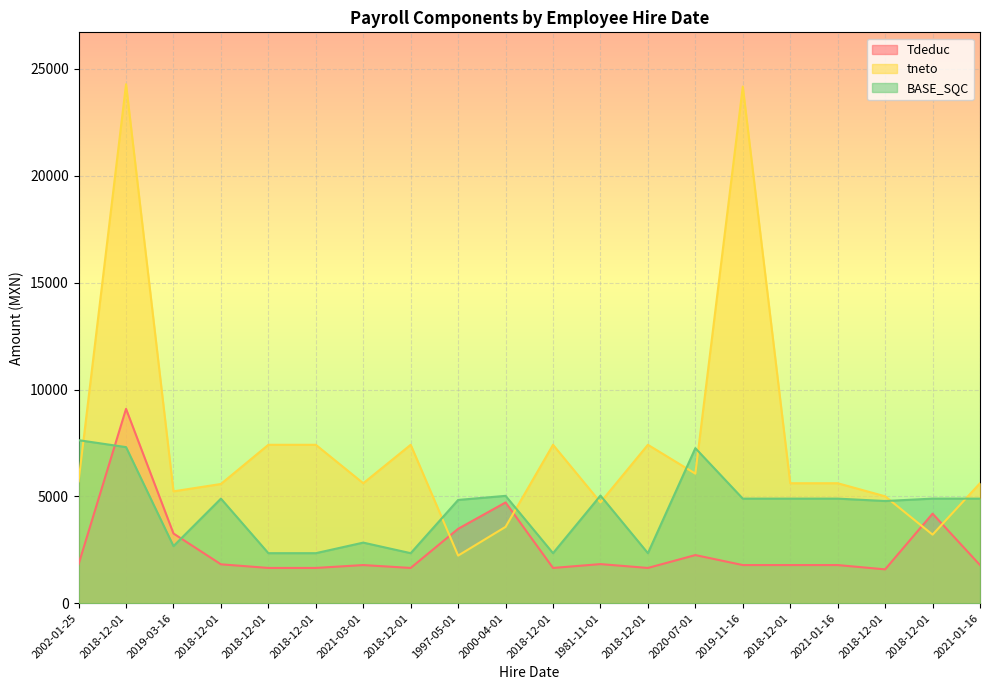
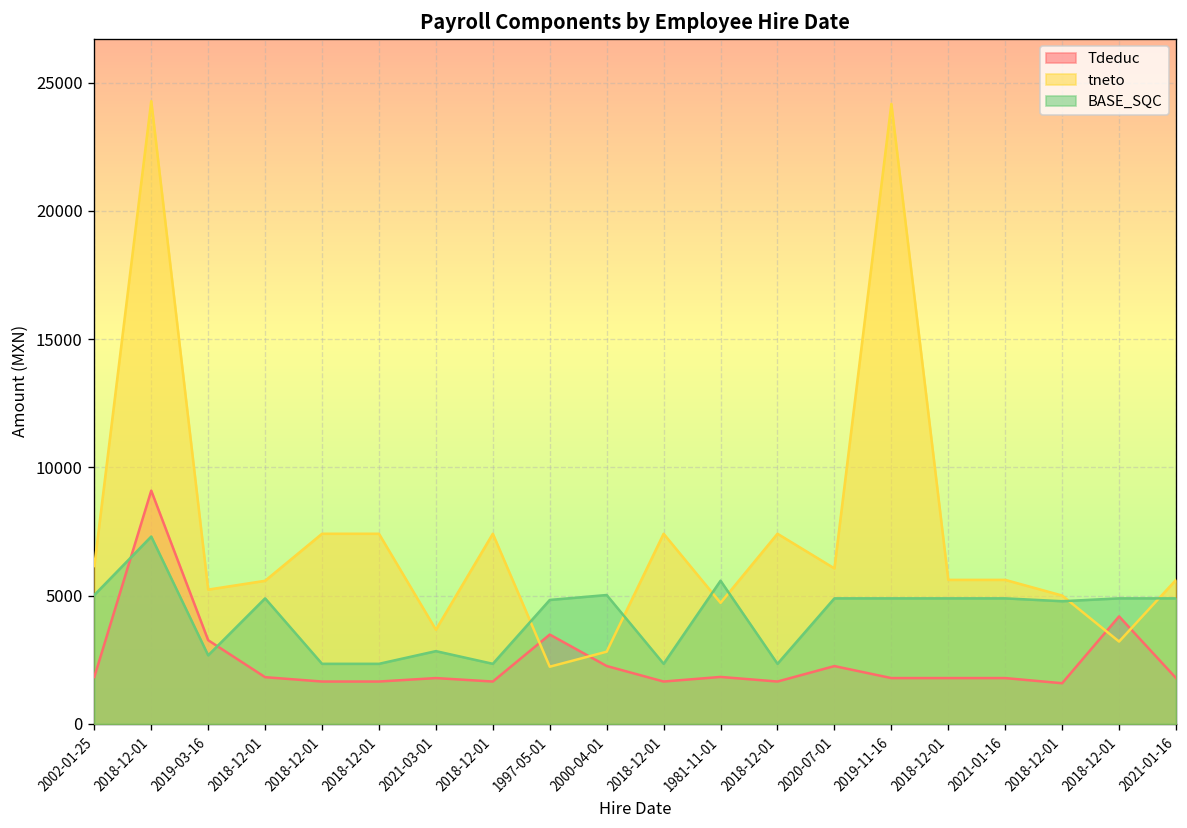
tneto, 2002-01-25: 5700 -> 6200
BASE_SQC, 2002-01-25: 7600 -> 5000
tneto, 2021-03-01: 5600 -> 3700
Tdeduc, 2000-04-01: 4700 -> 2300
tneto, 2000-04-01: 3600 -> 2800
BASE_SQC, 1981-11-01: 5000 -> 5600
BASE_SQC, 2020-07-01: 7300 -> 4900
